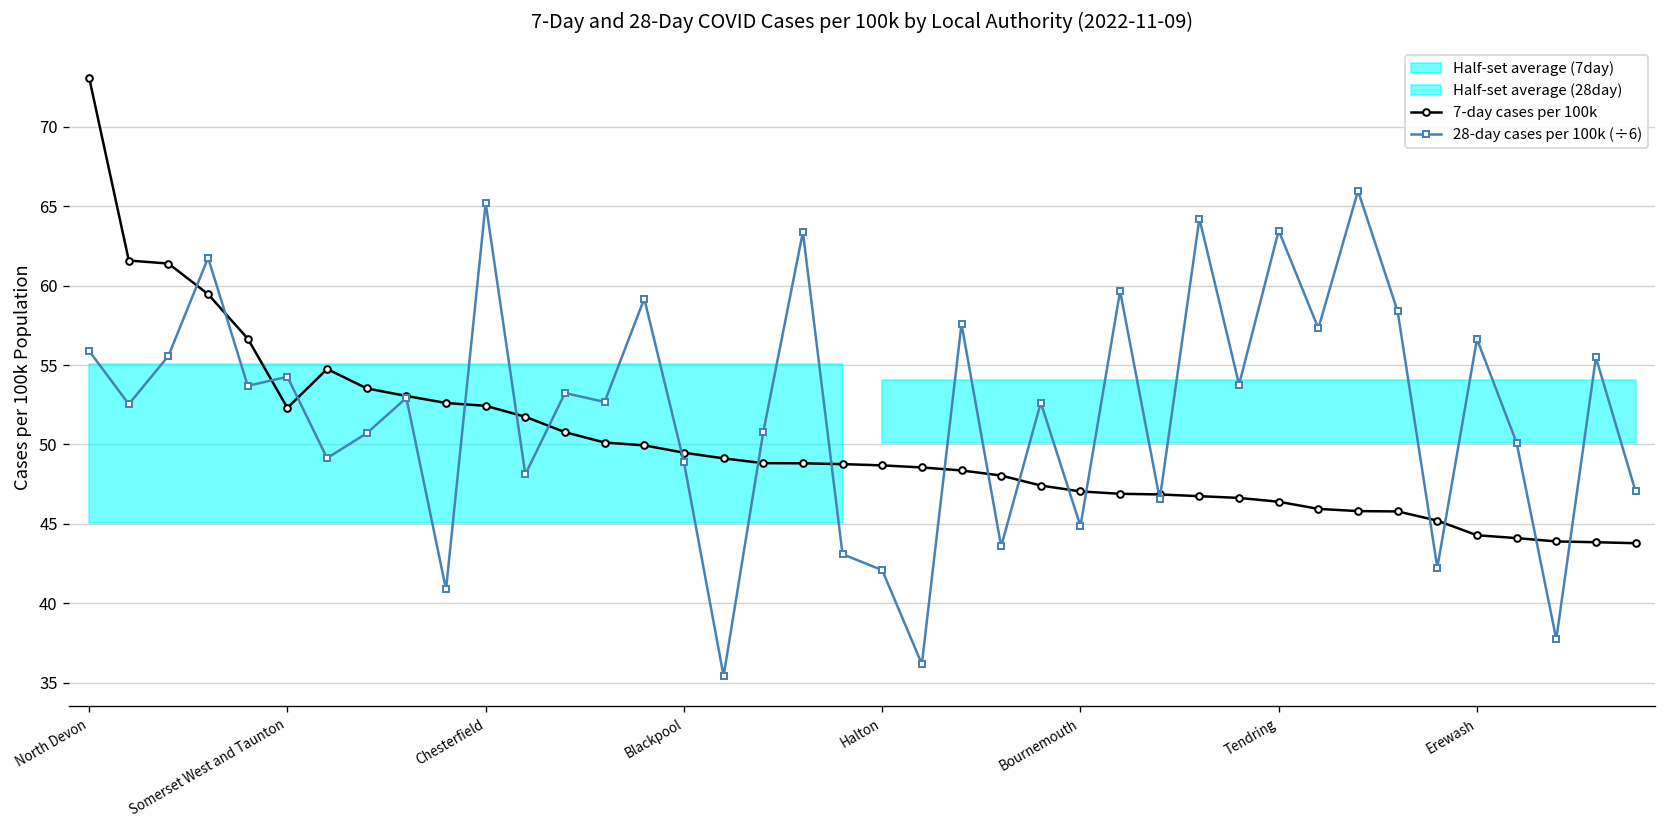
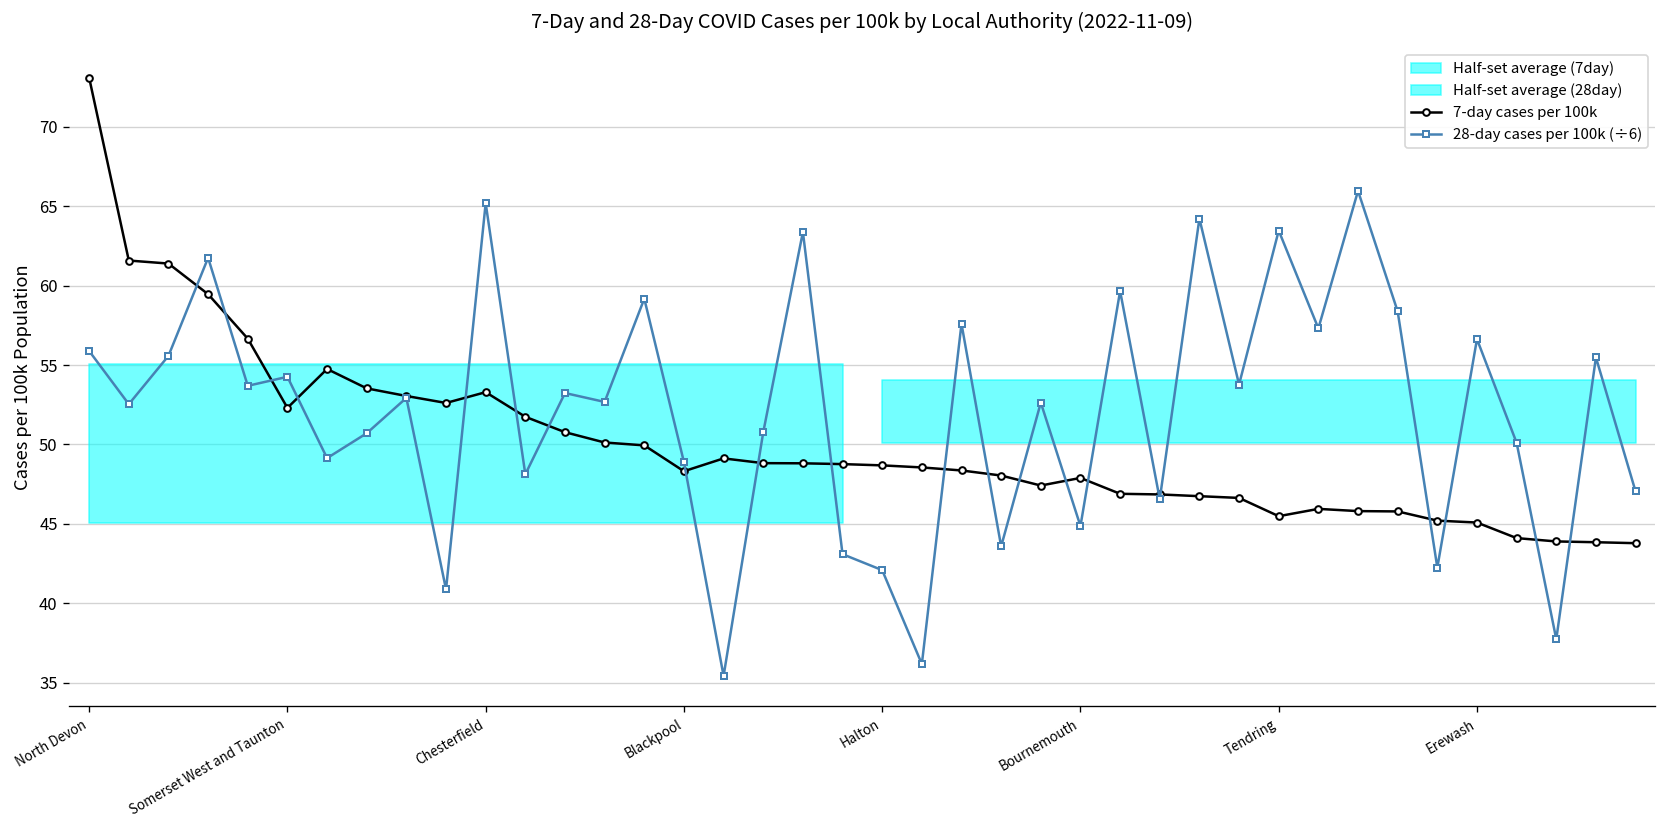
7-day cases per 100k, Chesterfield: 52.4 -> 53.3
7-day cases per 100k, Blackpool: 49.5 -> 48.3
7-day cases per 100k, Bournemouth: 47.0 -> 47.9
7-day cases per 100k, Tendring: 46.4 -> 45.5
7-day cases per 100k, Erewash: 44.3 -> 45.1
